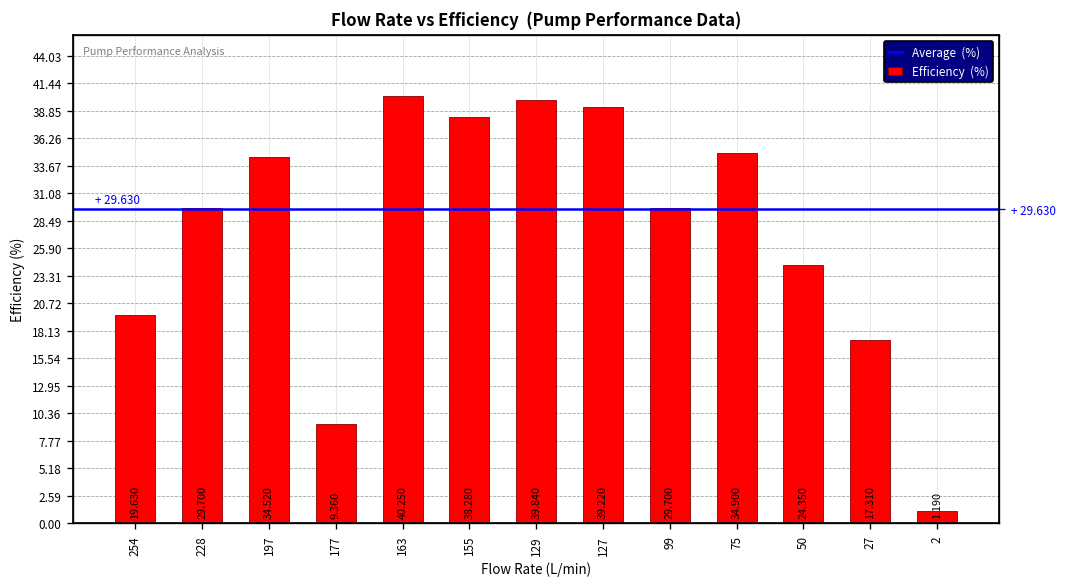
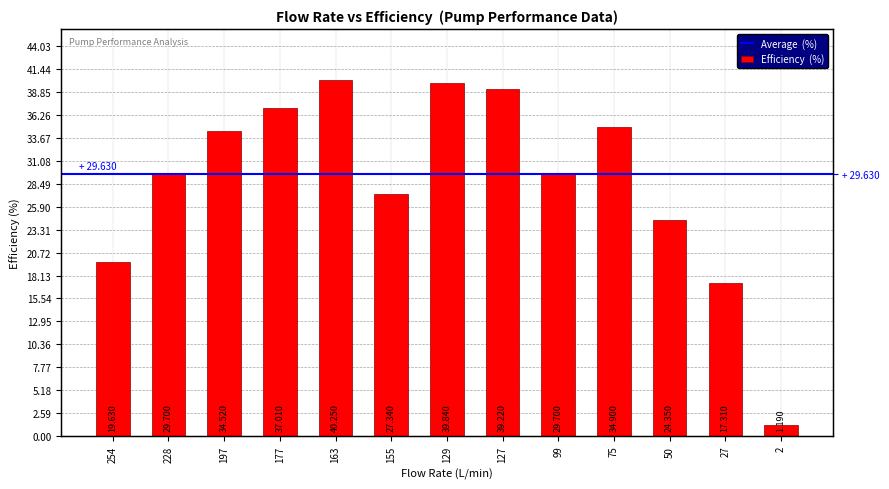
177: 9.360 -> 37.010
155: 38.280 -> 27.340
